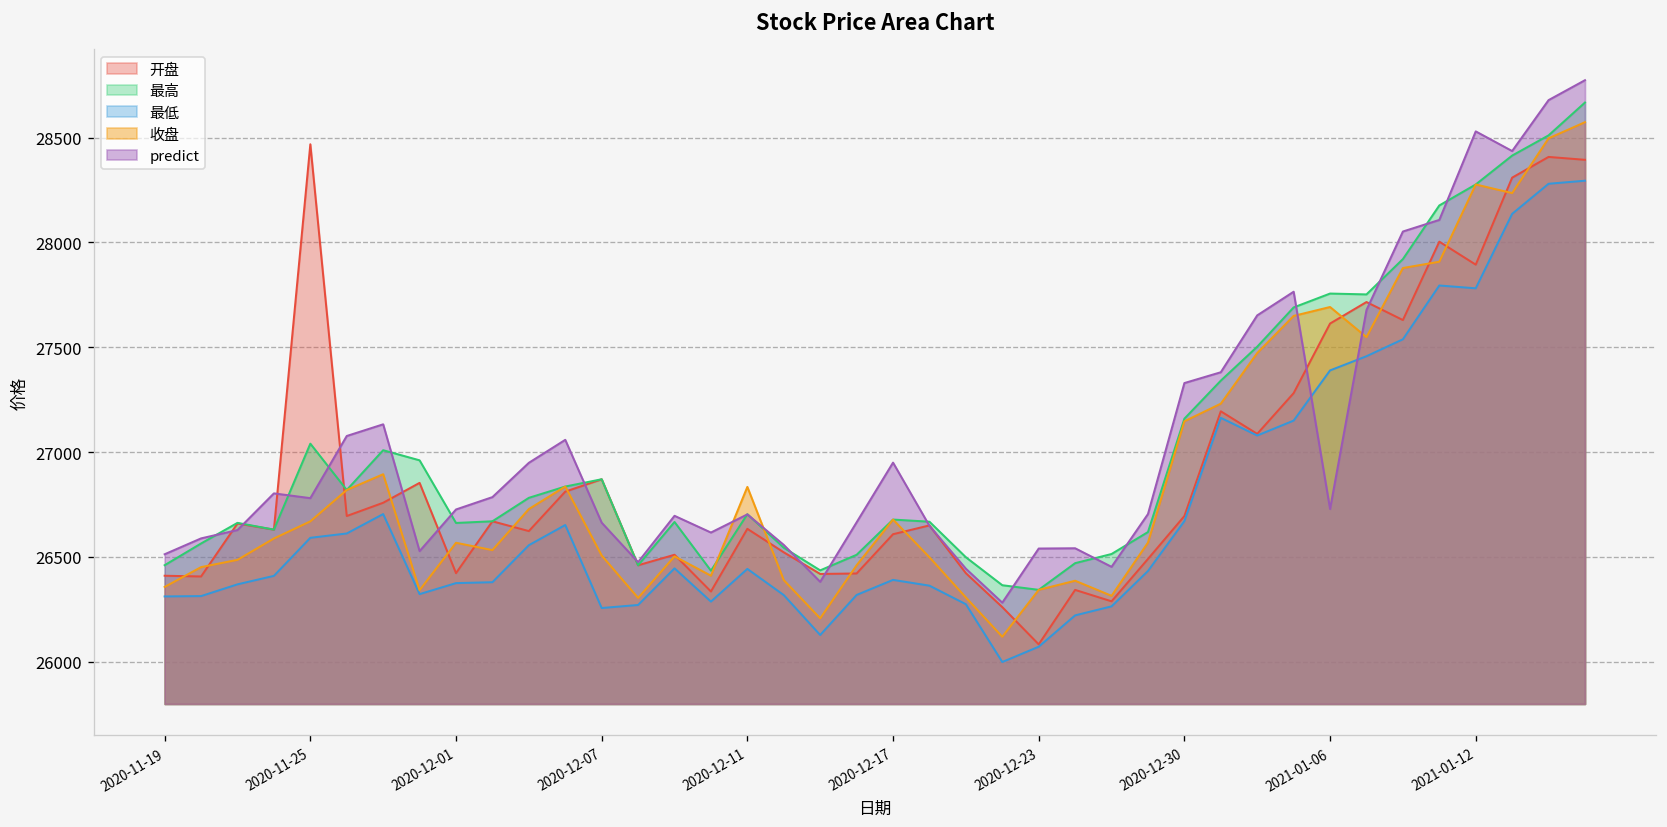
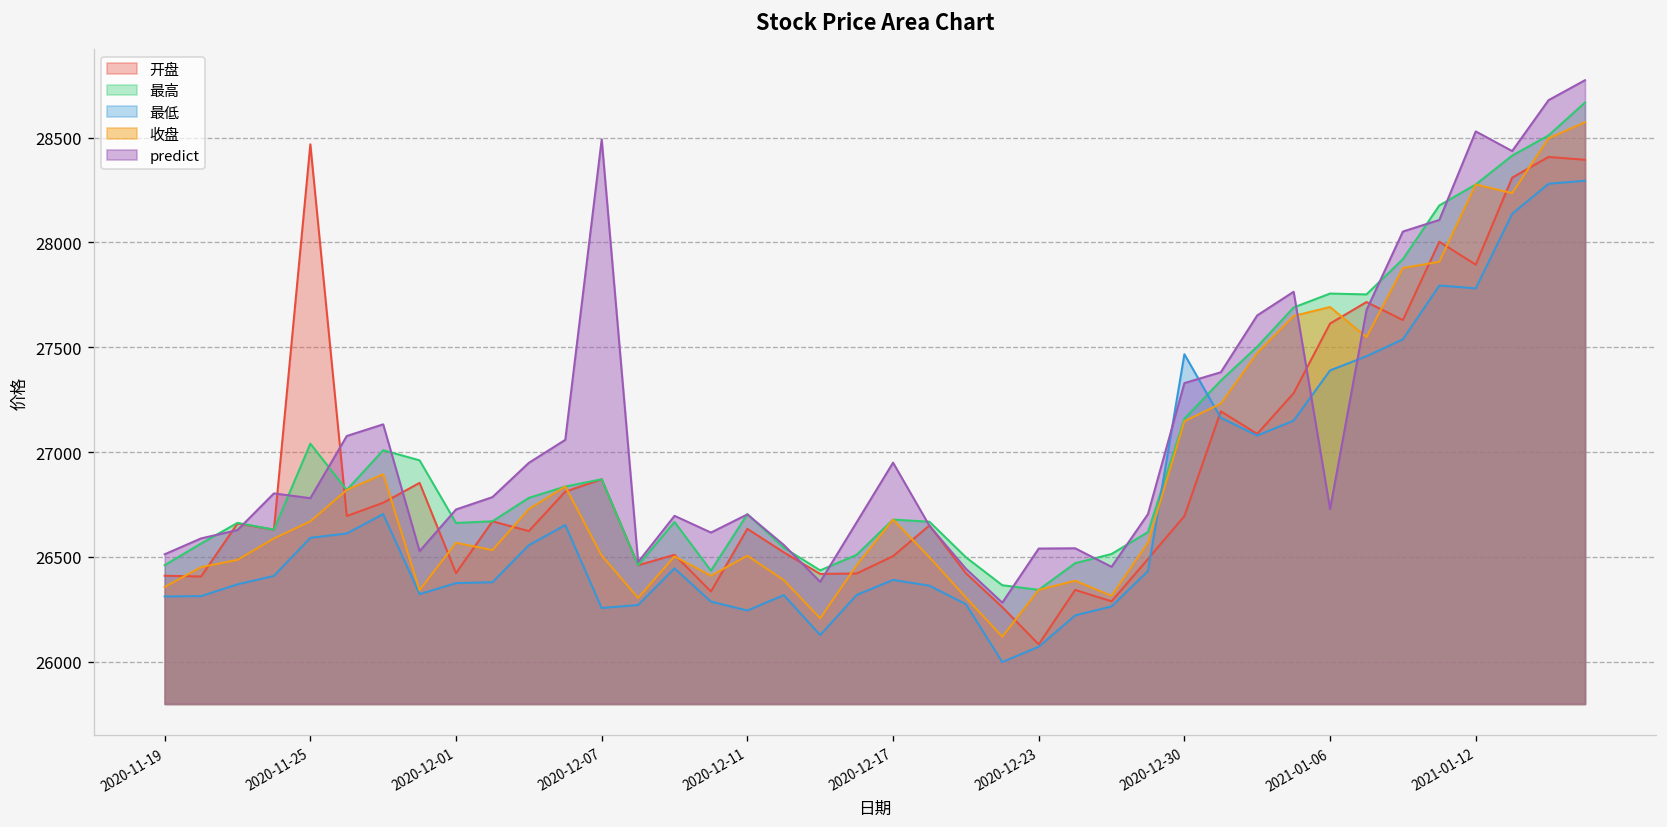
predict, 2020-12-07: 26660 -> 28490
最低, 2020-12-11: 26440 -> 26240
收盘, 2020-12-11: 26830 -> 26510
开盘, 2020-12-17: 26610 -> 26500
最低, 2020-12-30: 26670 -> 27470
